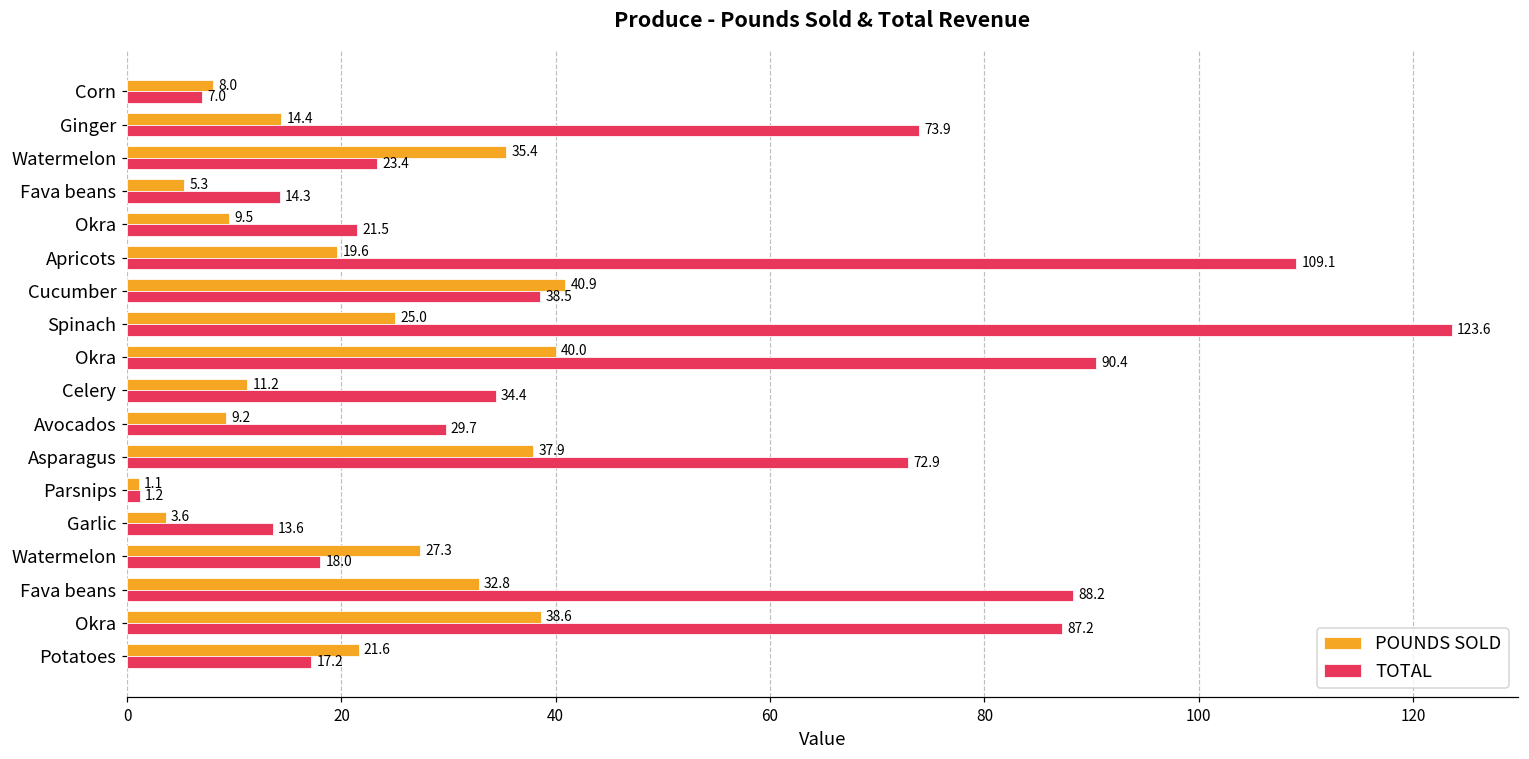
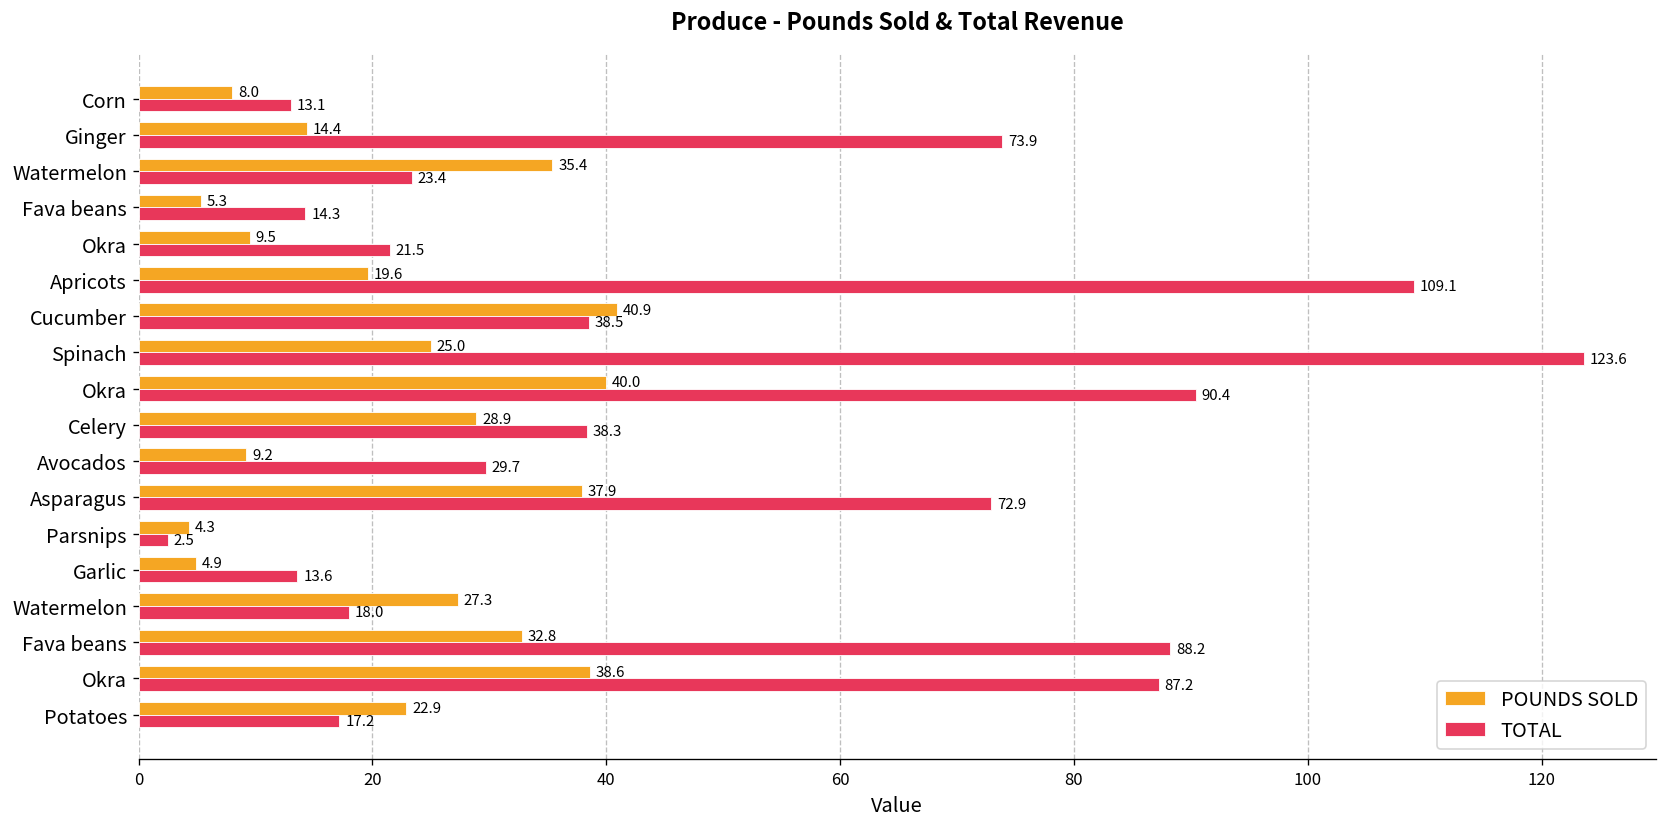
TOTAL, Corn: 7.0 -> 13.1
POUNDS SOLD, Celery: 11.2 -> 28.9
TOTAL, Celery: 34.4 -> 38.3
POUNDS SOLD, Parsnips: 1.1 -> 4.3
TOTAL, Parsnips: 1.2 -> 2.5
POUNDS SOLD, Garlic: 3.6 -> 4.9
POUNDS SOLD, Potatoes: 21.6 -> 22.9
